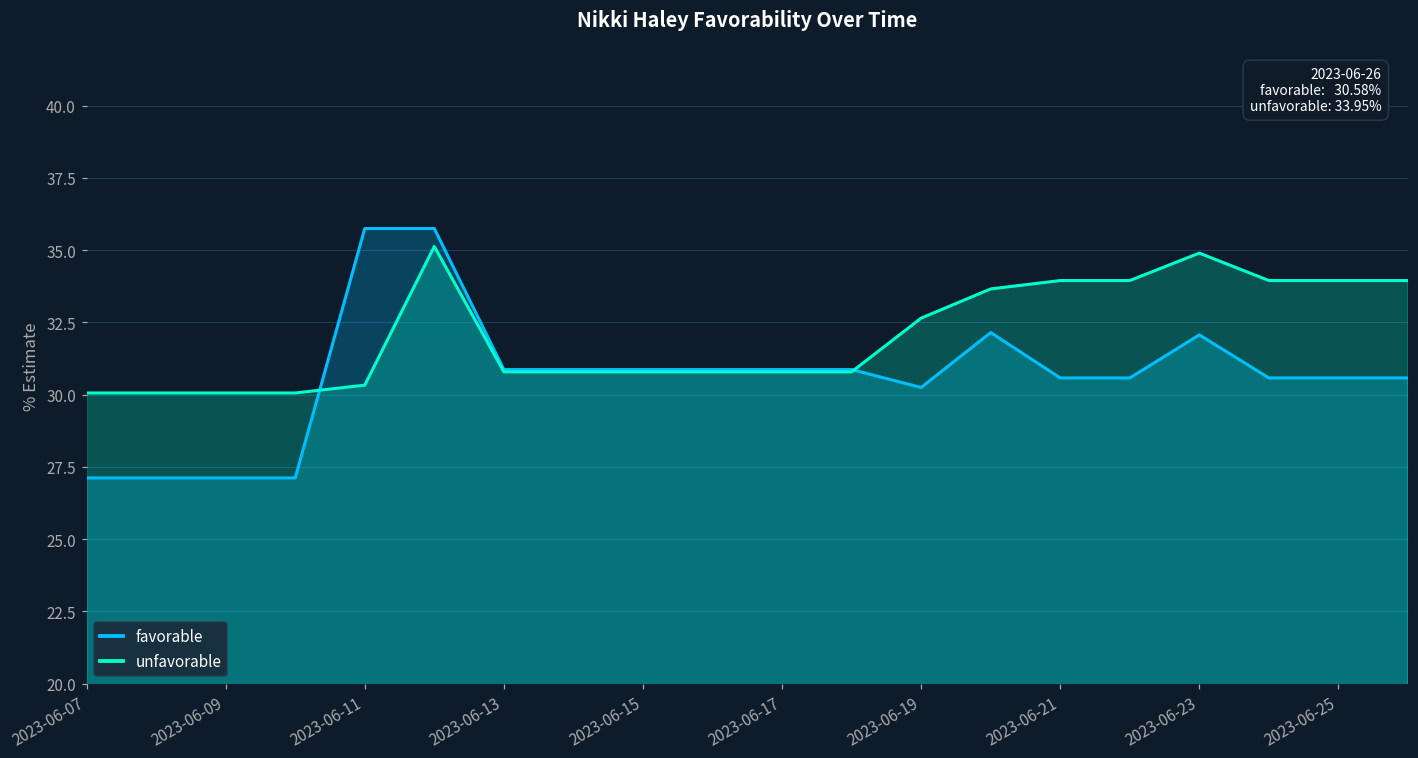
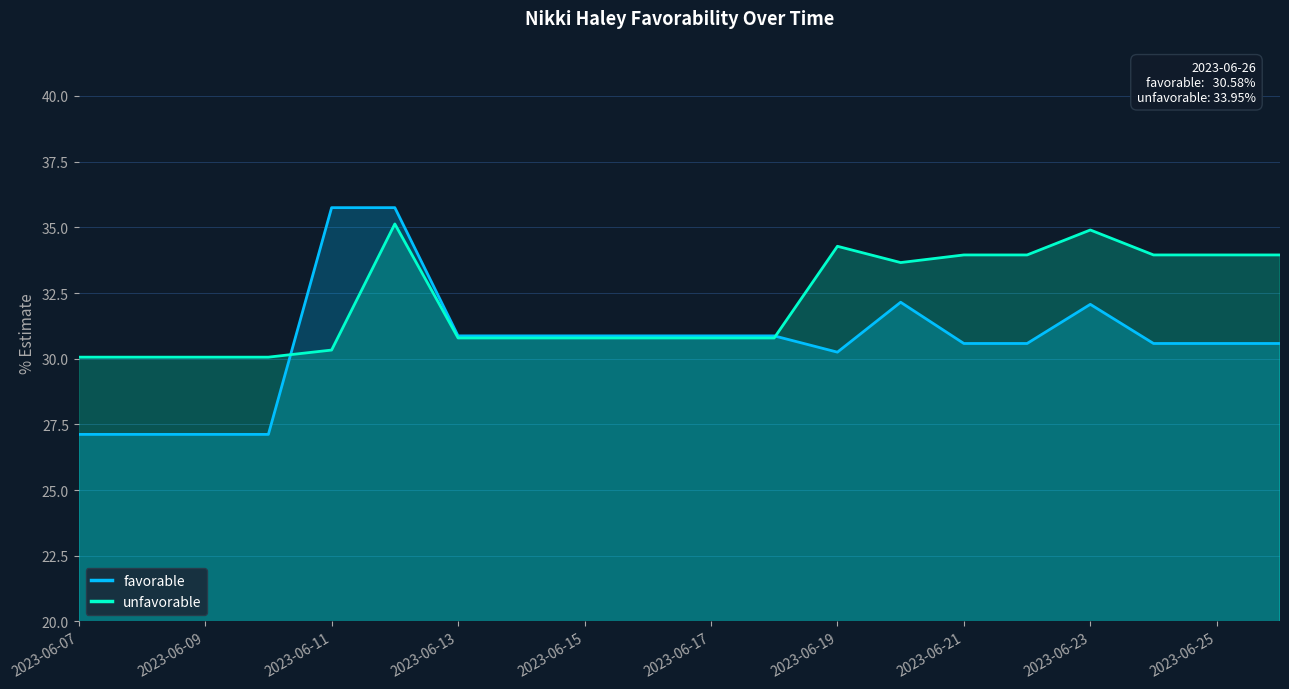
unfavorable, 2023-06-19: 32.7 -> 34.3
